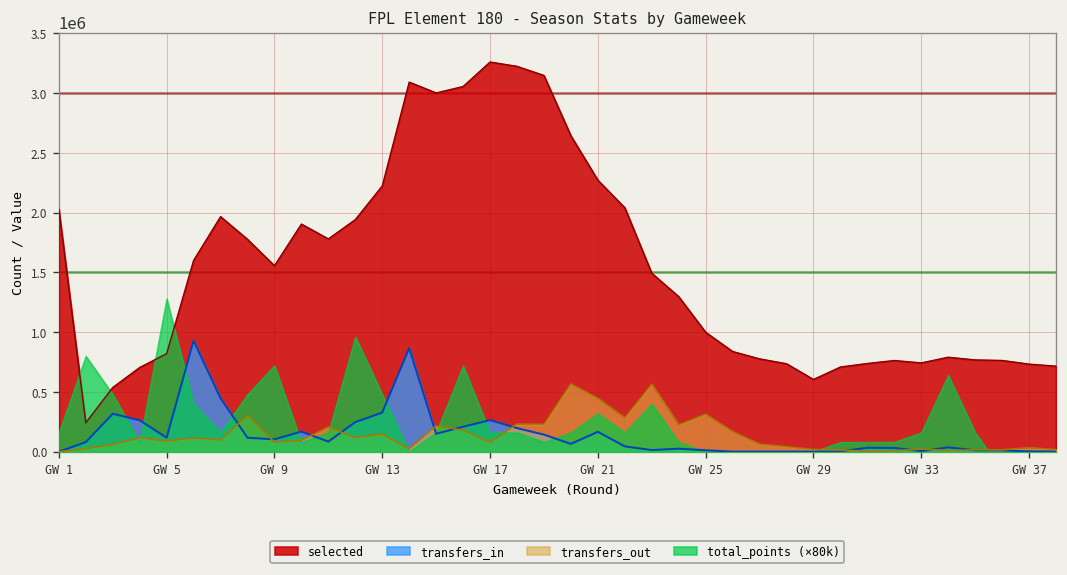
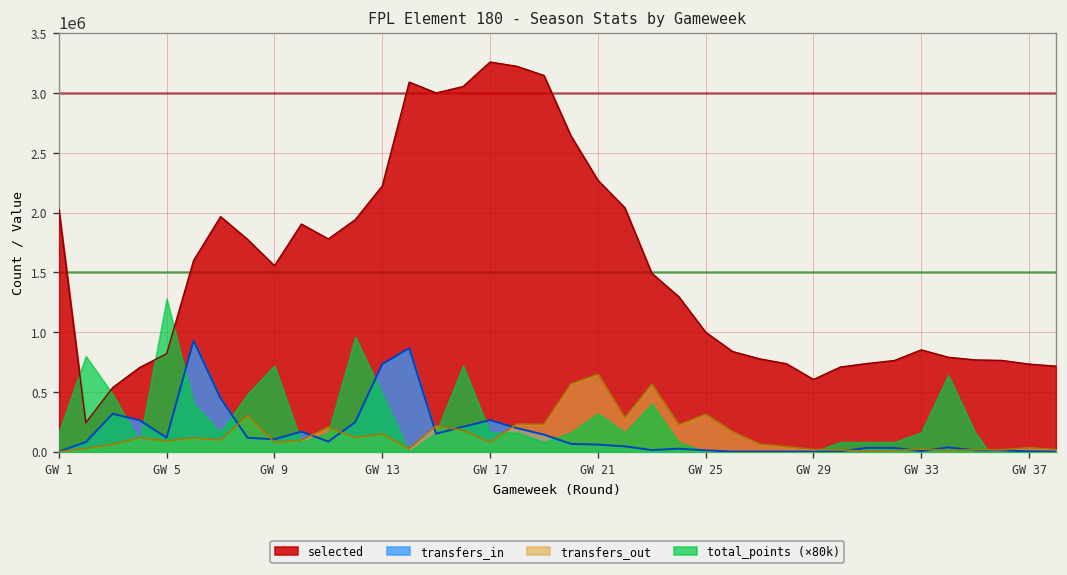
transfers_in, GW 13: 300000 -> 700000
transfers_in, GW 21: 200000 -> 100000
transfers_out, GW 21: 400000 -> 600000
selected, GW 33: 700000 -> 900000
